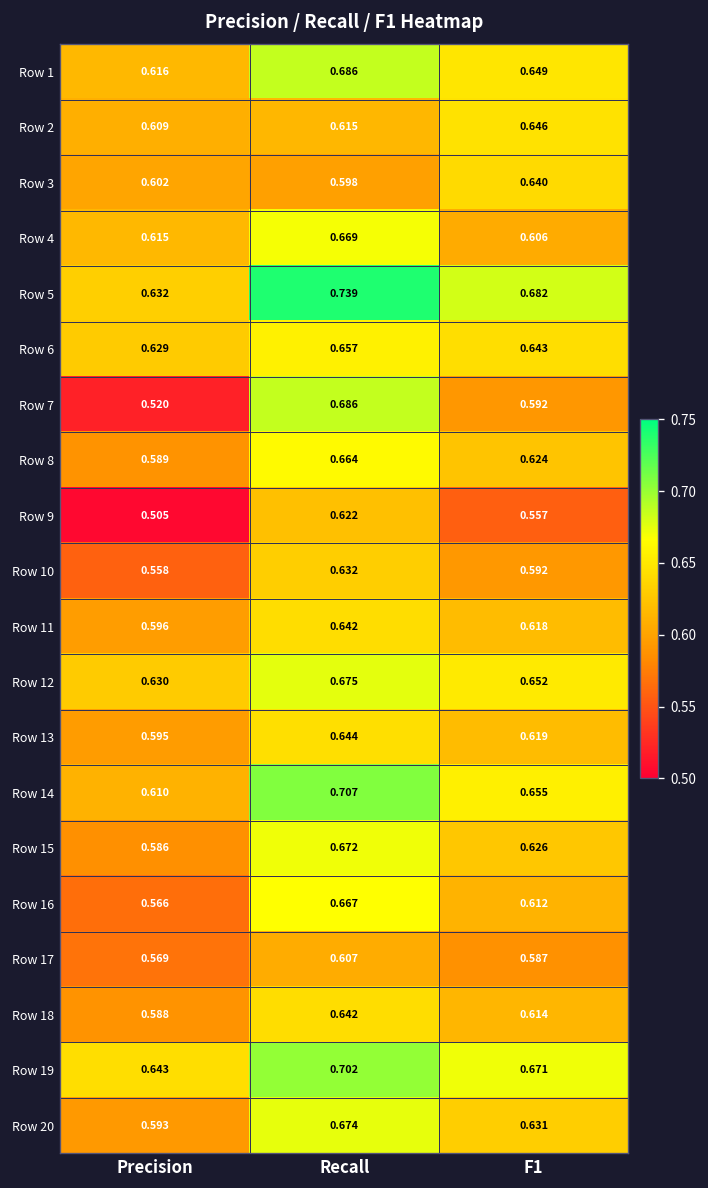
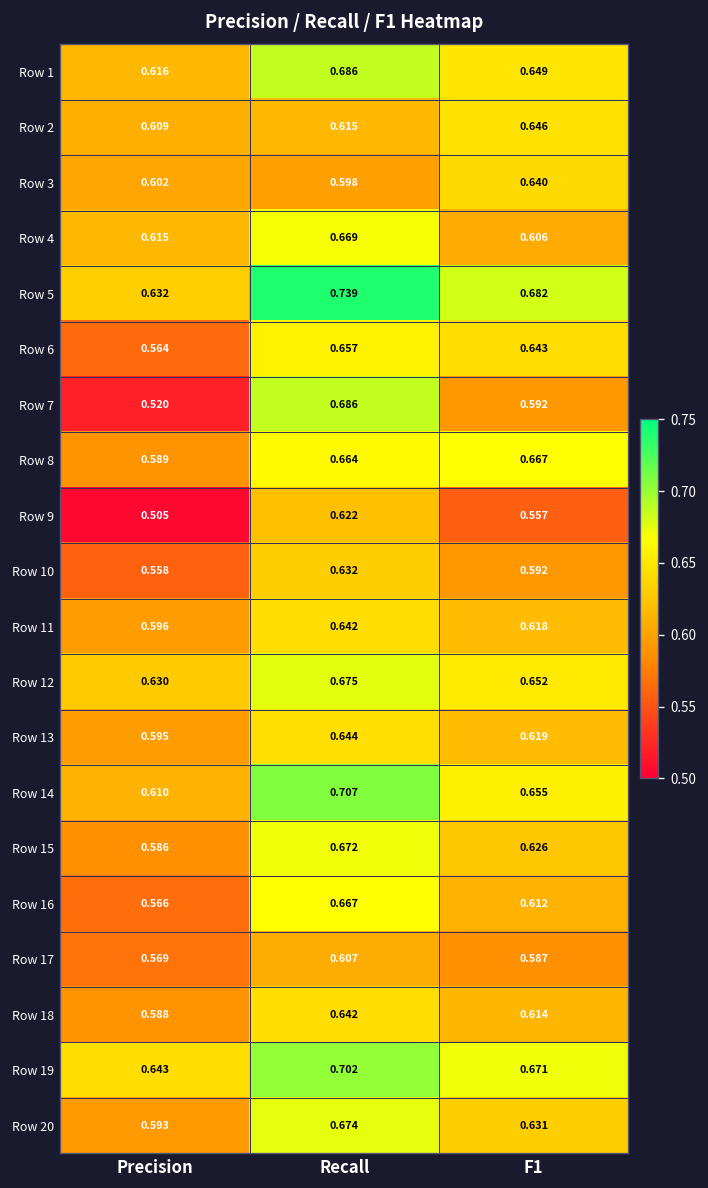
Row 6, Precision: 0.629 -> 0.564
Row 8, F1: 0.624 -> 0.667
